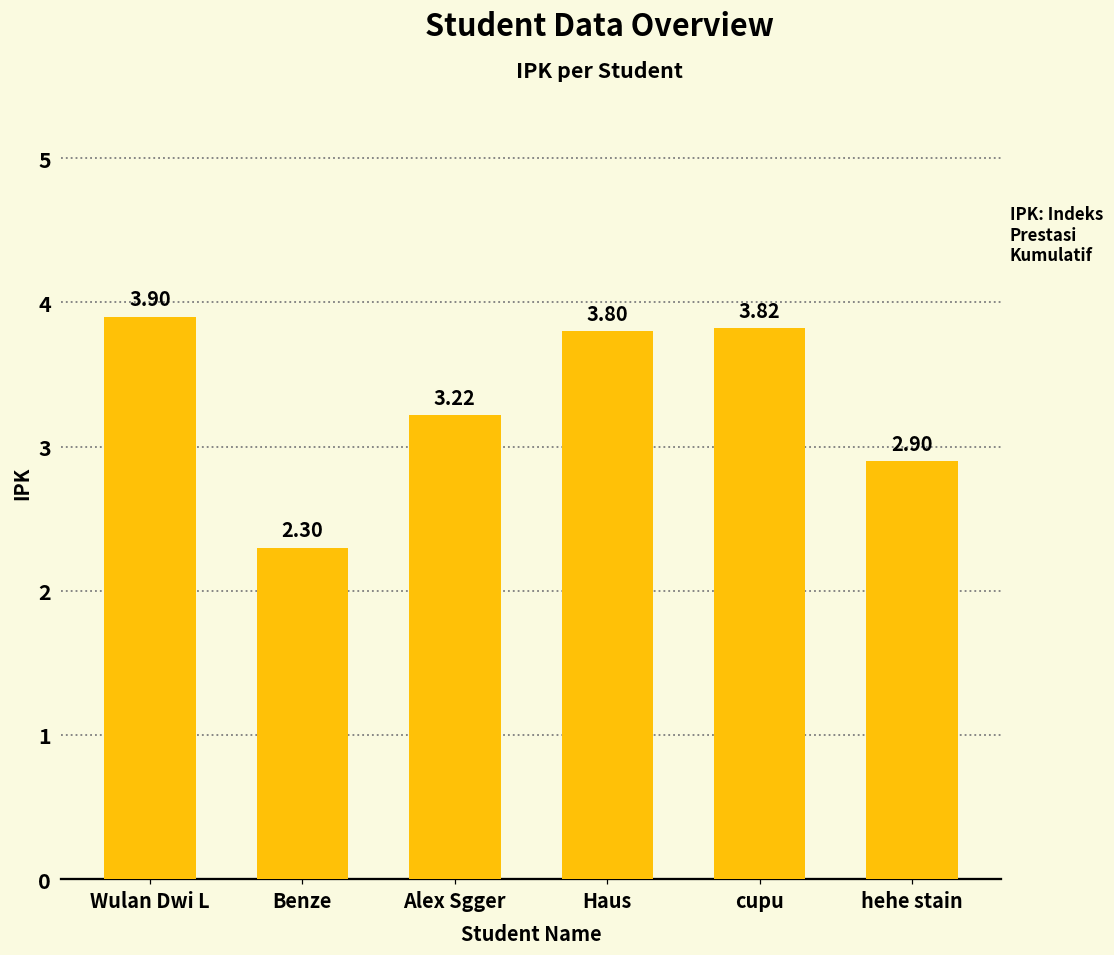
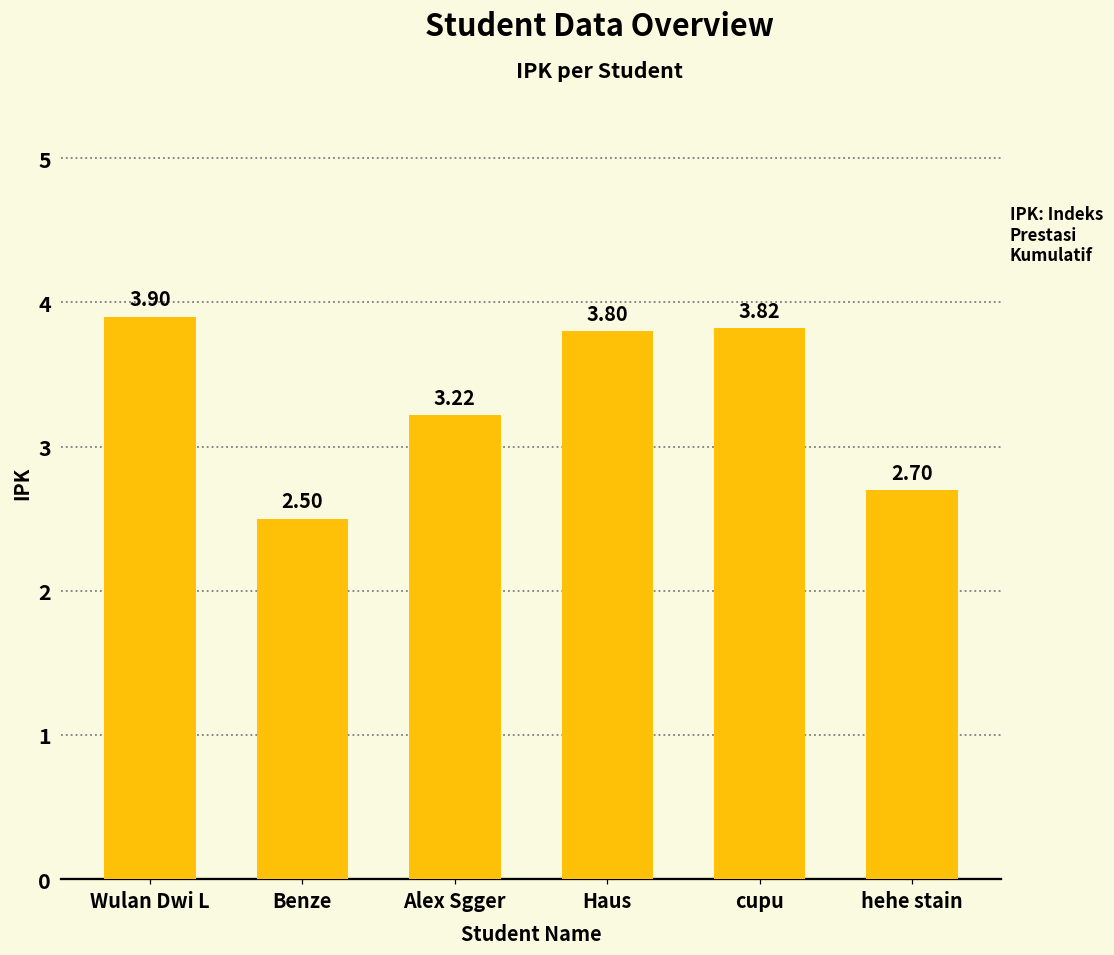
Benze: 2.30 -> 2.50
hehe stain: 2.90 -> 2.70
